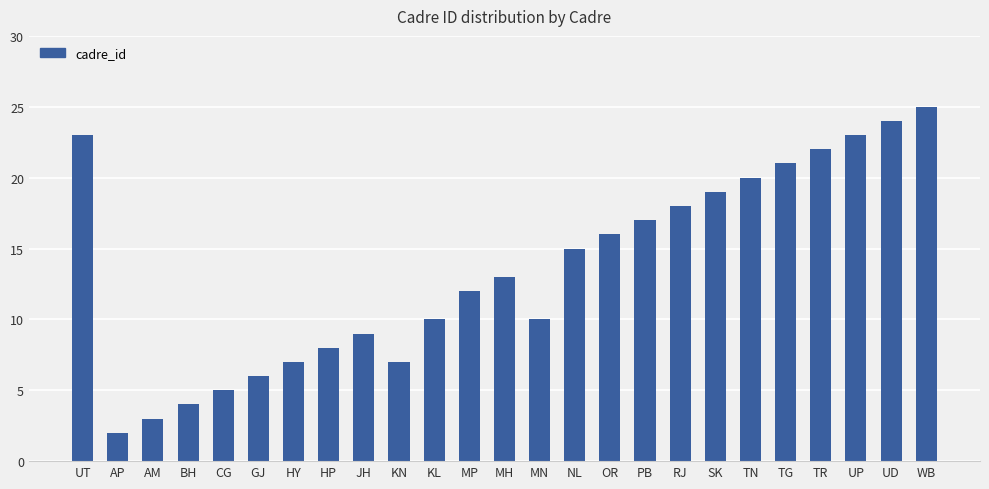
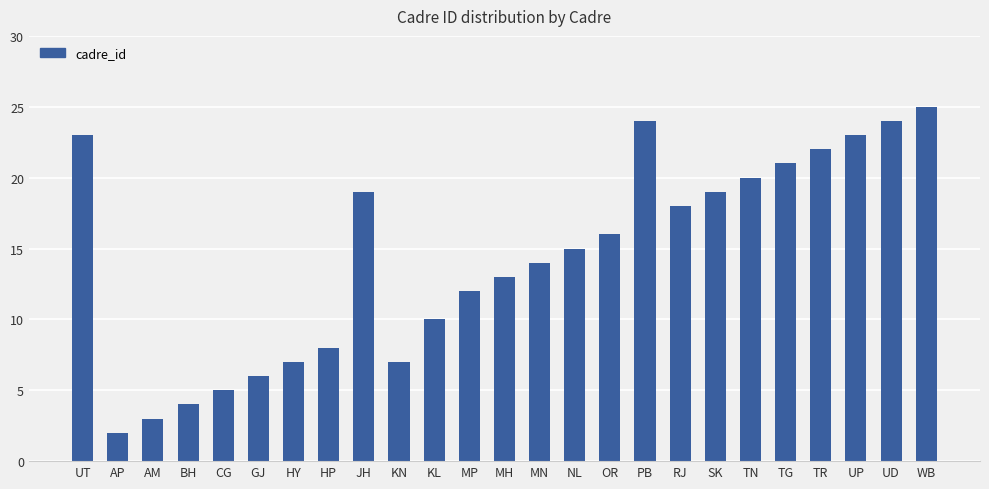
JH: 9 -> 19
MN: 10 -> 14
PB: 17 -> 24
